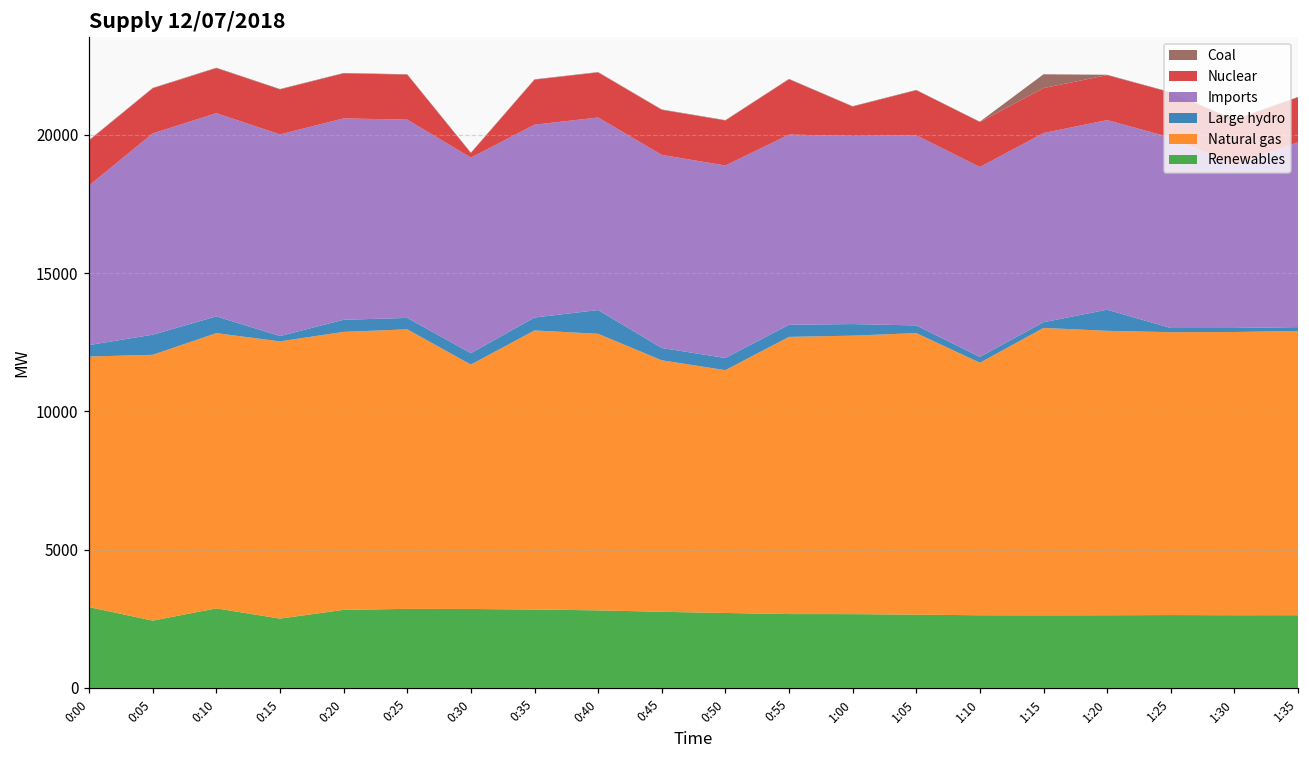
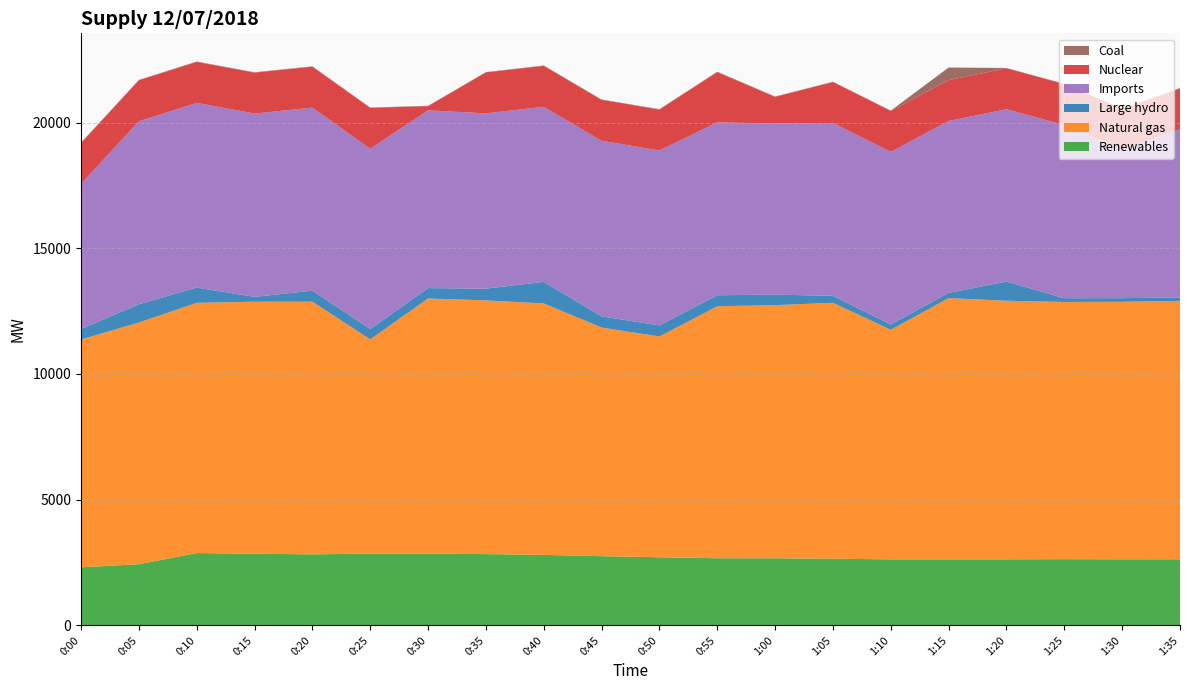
Renewables, 0:00: 2900 -> 2300
Renewables, 0:15: 2500 -> 2900
Natural gas, 0:25: 10100 -> 8500
Natural gas, 0:30: 8800 -> 10200
